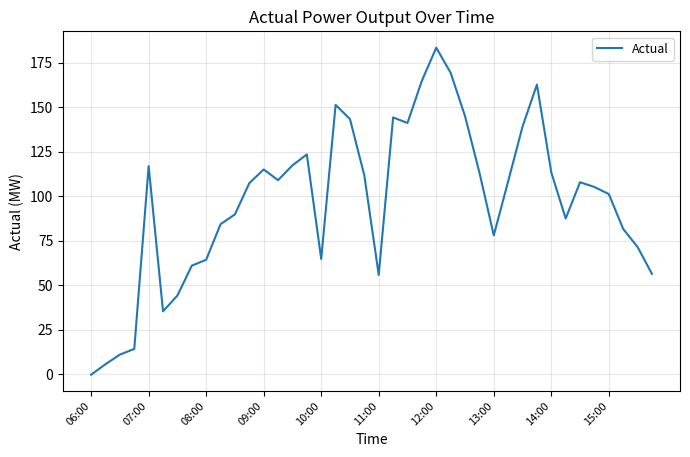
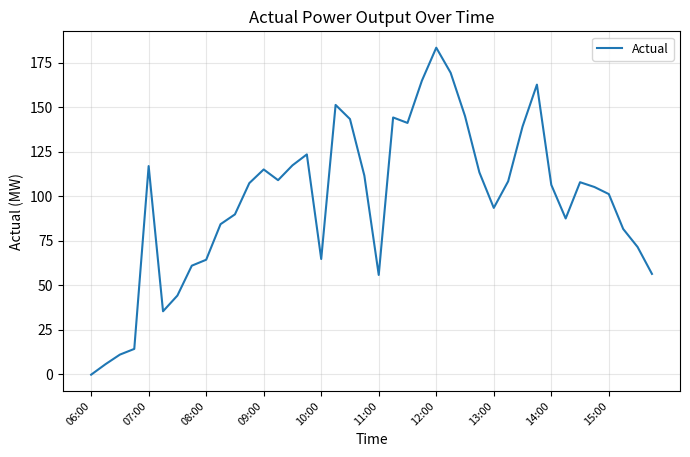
13:00: 78 -> 93
14:00: 113 -> 106
